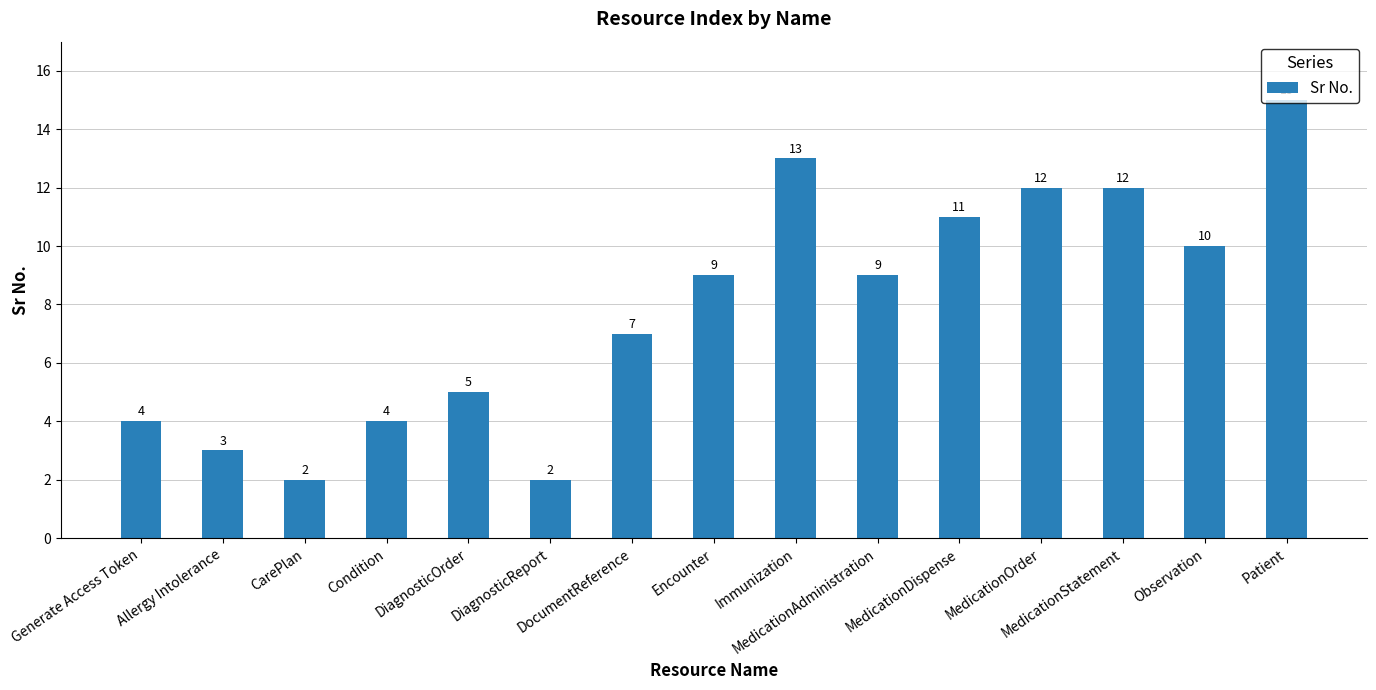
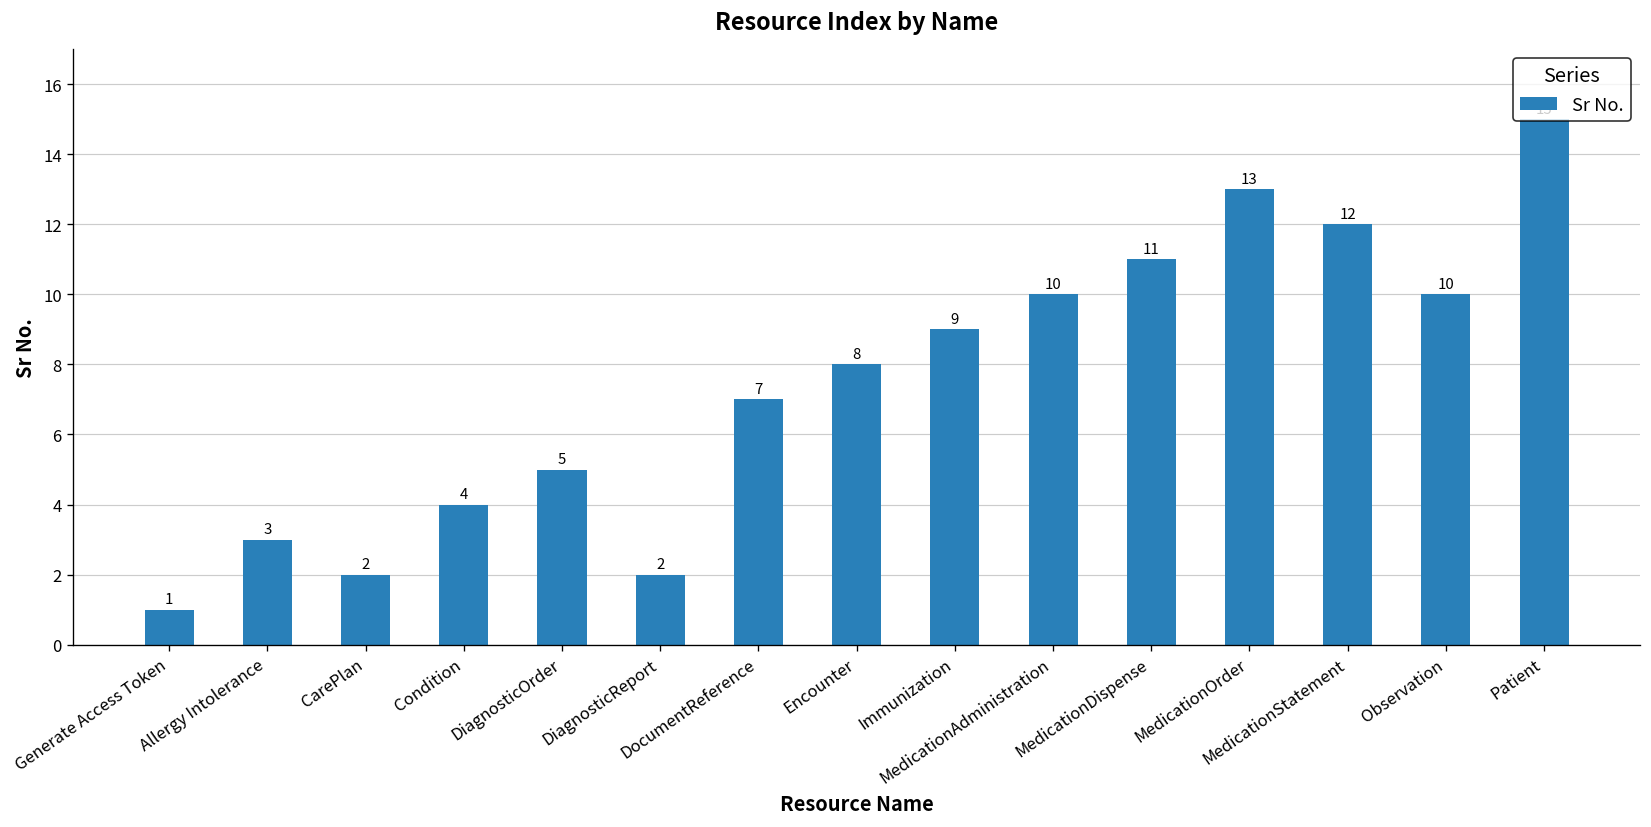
Generate Access Token: 4 -> 1
Encounter: 9 -> 8
Immunization: 13 -> 9
MedicationAdministration: 9 -> 10
MedicationOrder: 12 -> 13
